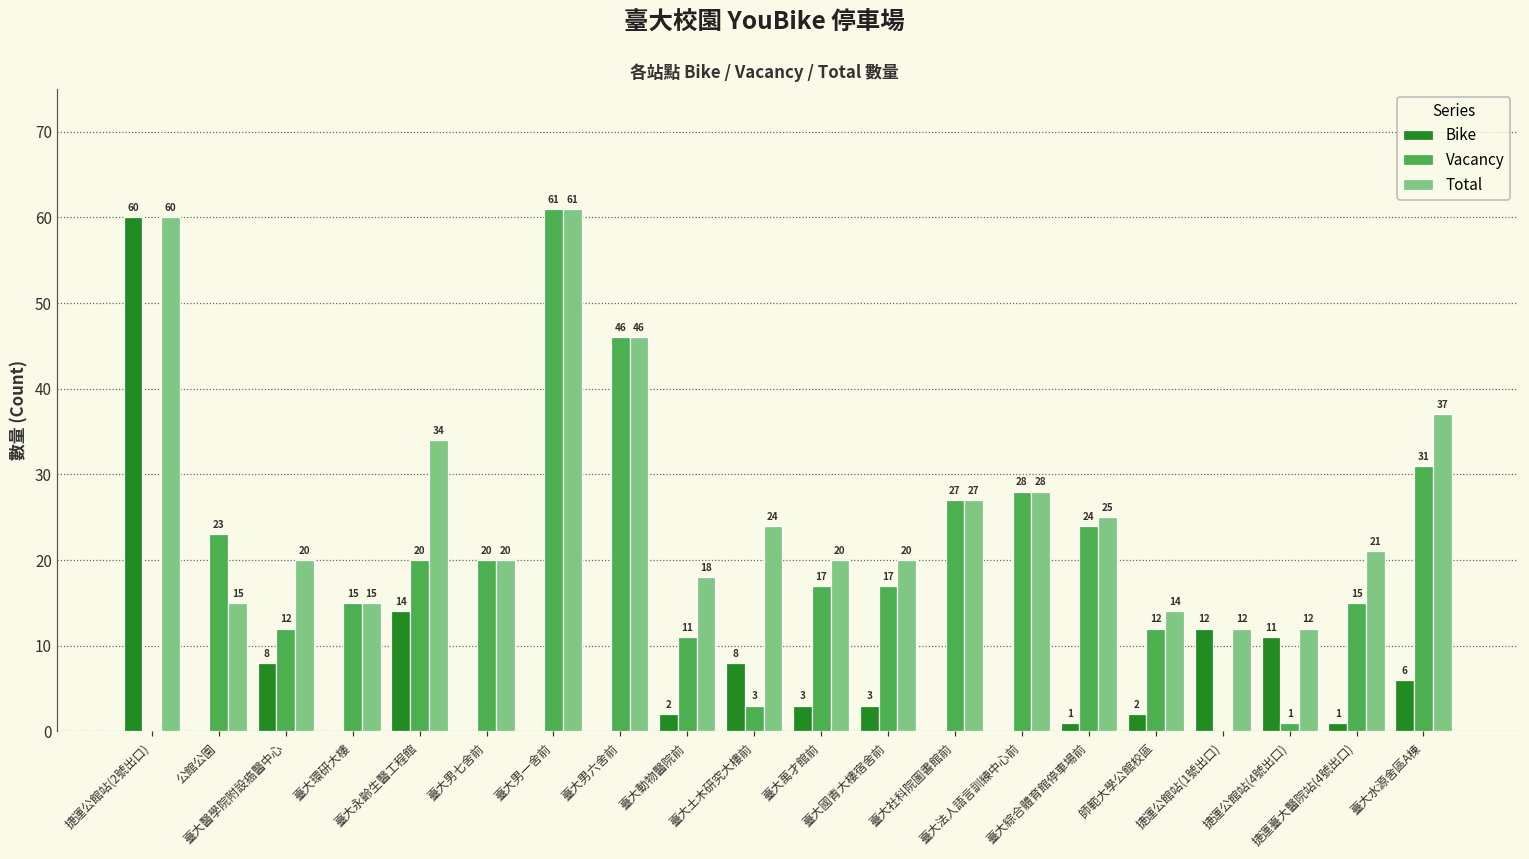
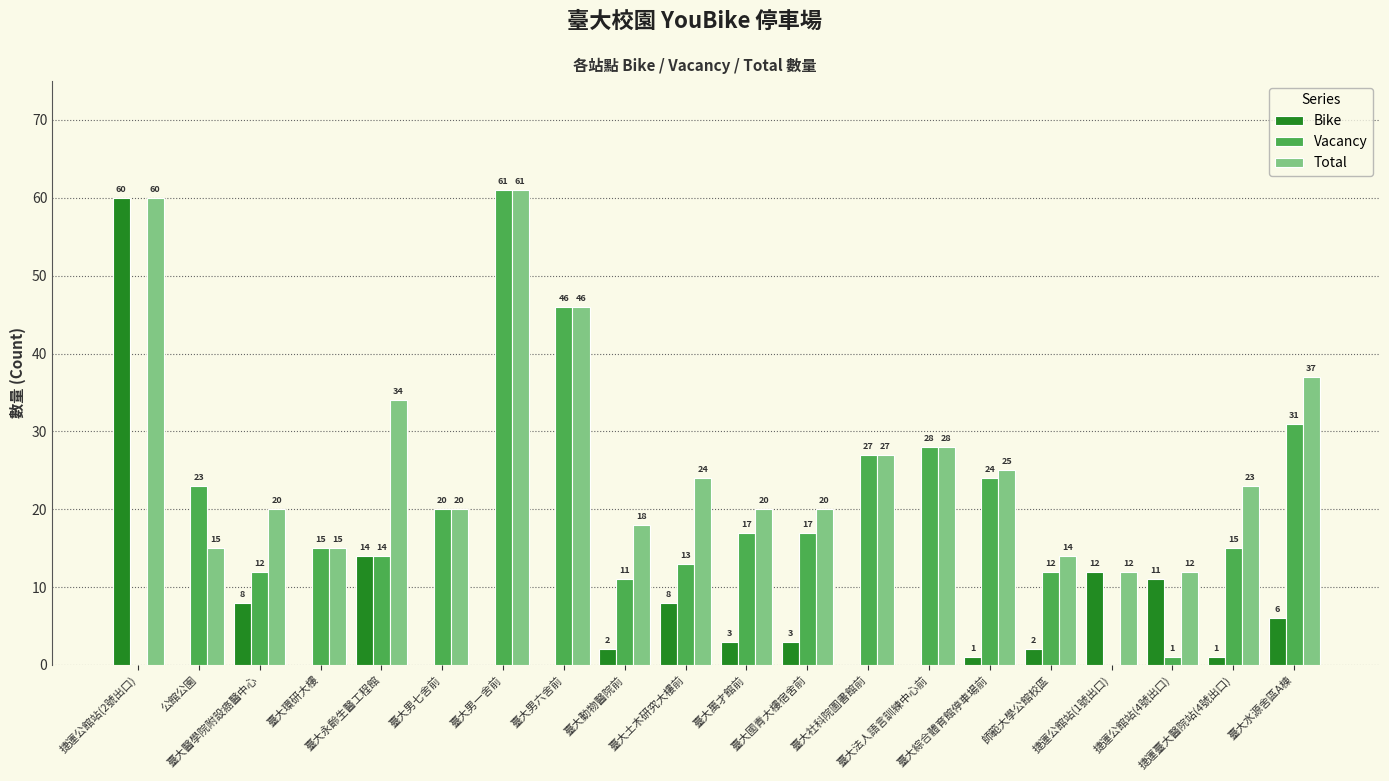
Vacancy, 臺大永齡生醫工程館: 20 -> 14
Vacancy, 臺大土木研究大樓前: 3 -> 13
Total, 捷運臺大醫院站(4號出口): 21 -> 23
